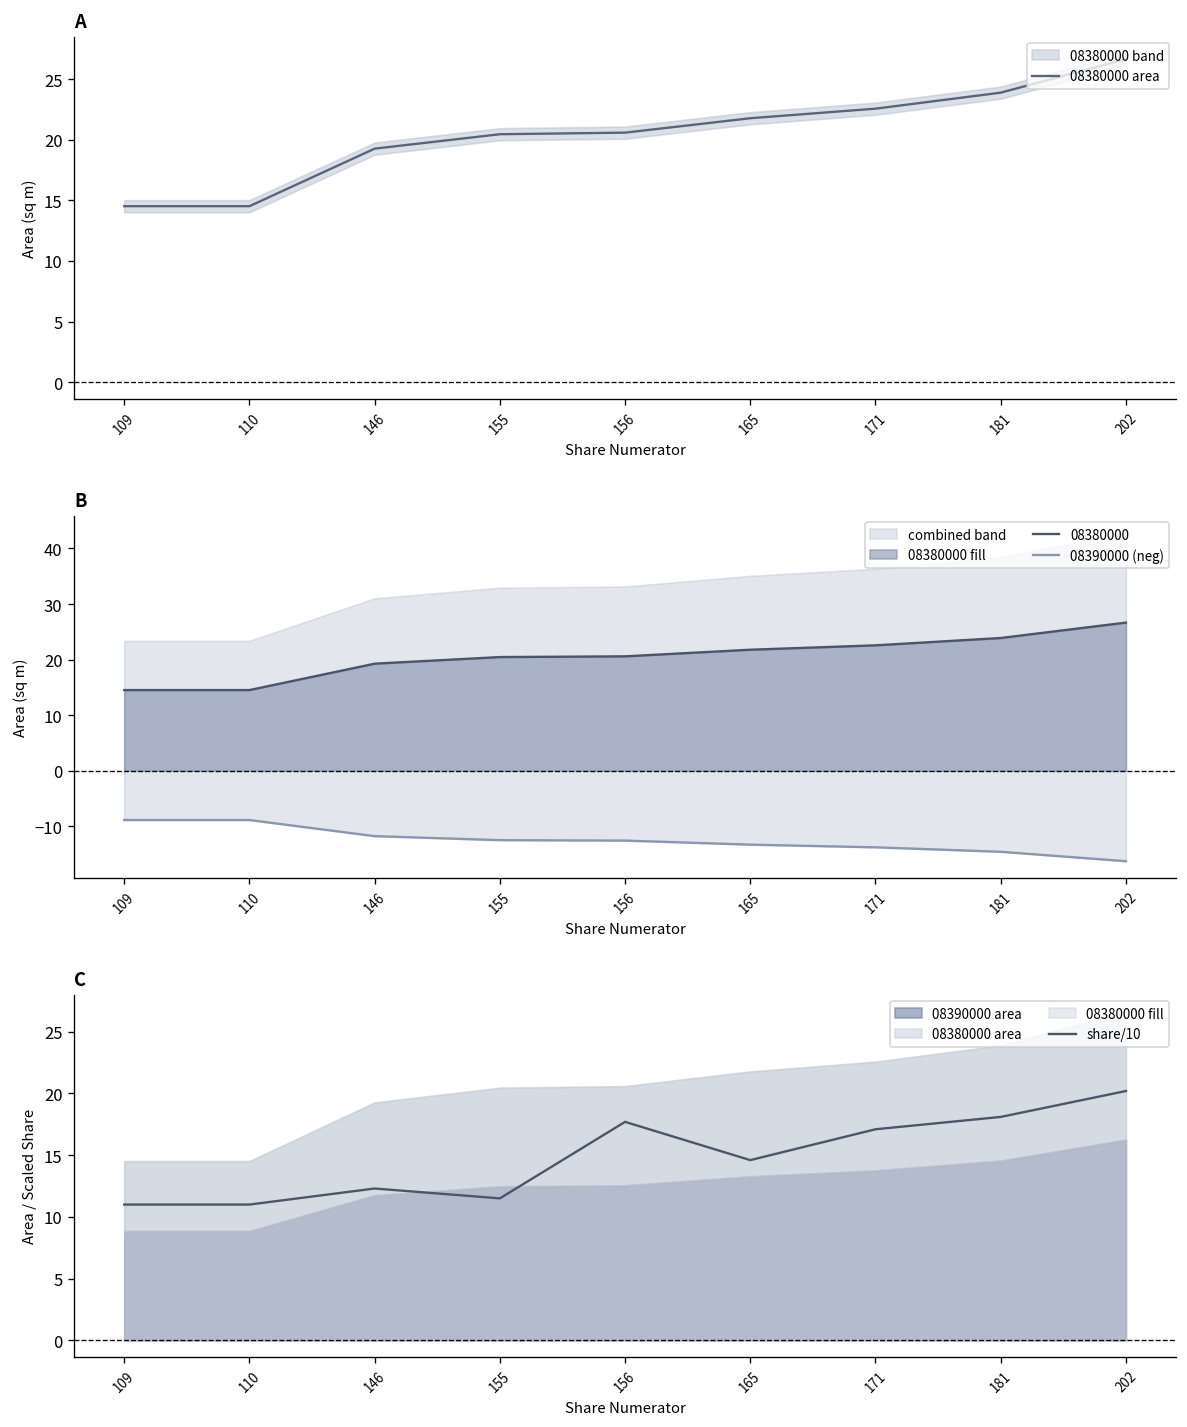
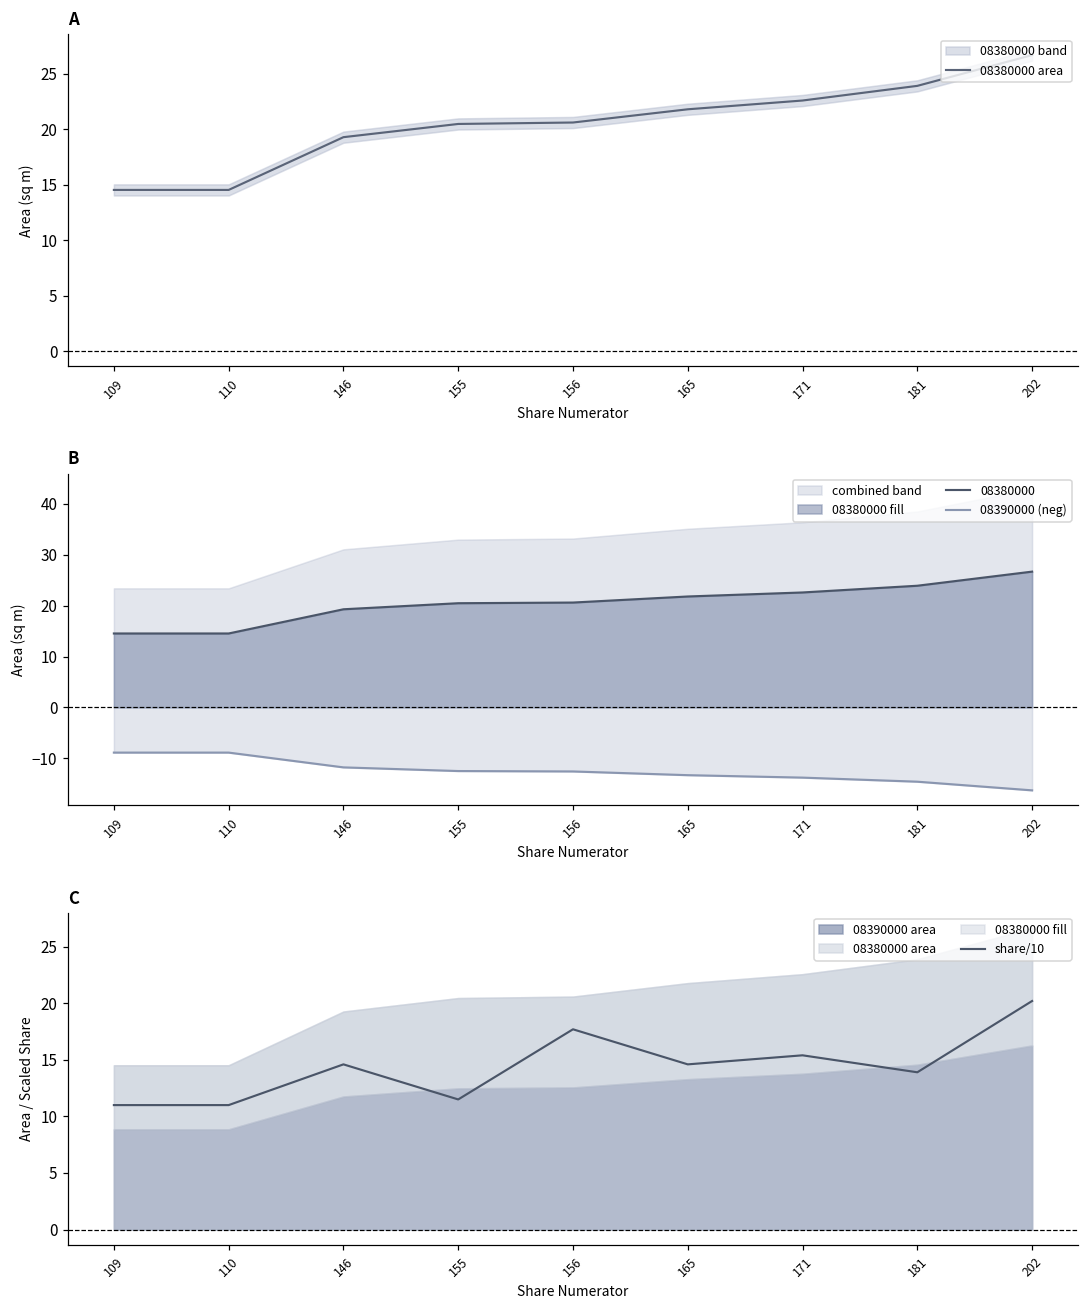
C, share/10, 146: 12.3 -> 14.6
C, share/10, 171: 17.1 -> 15.4
C, share/10, 181: 18.1 -> 13.9
